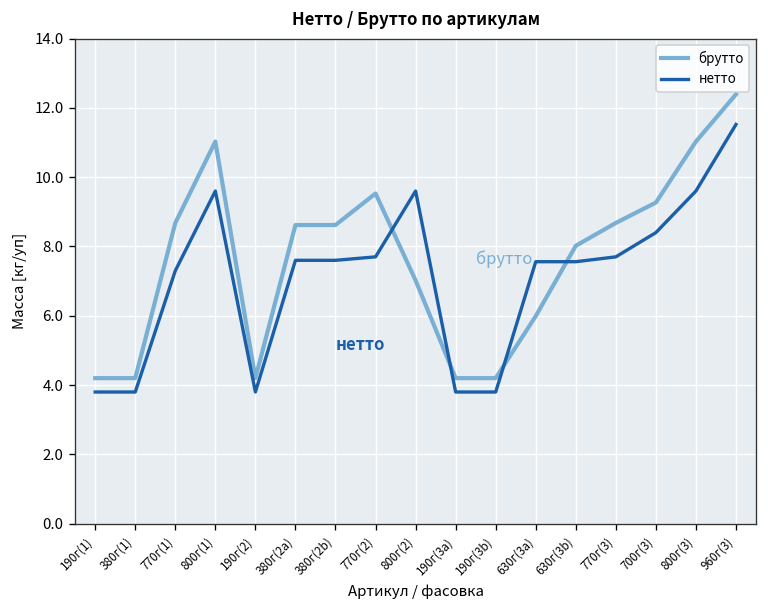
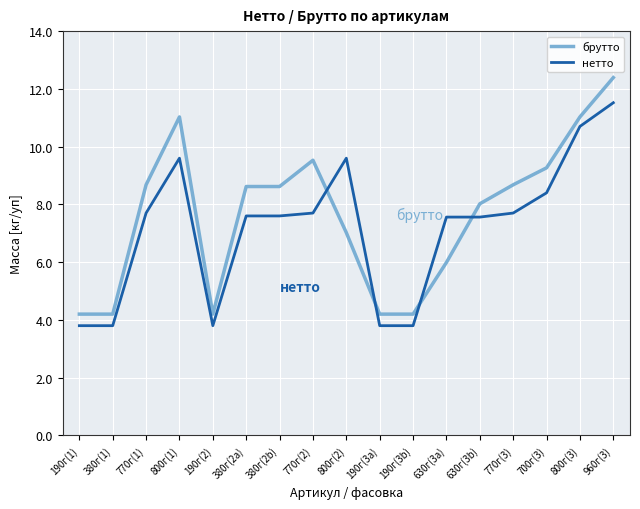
нетто, 770г(1): 7.3 -> 7.7
нетто, 800г(3): 9.6 -> 10.7
